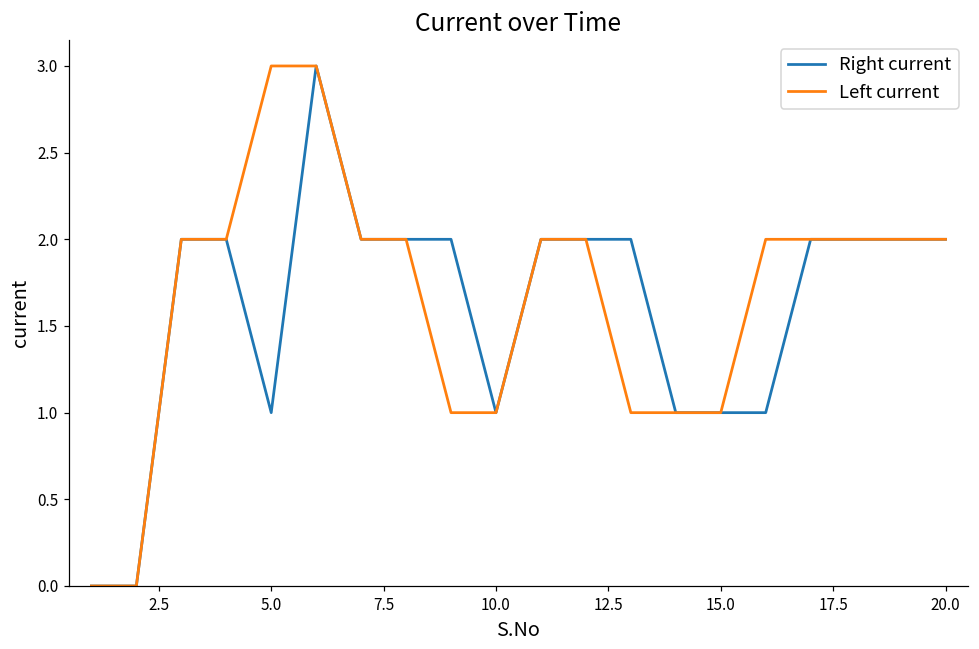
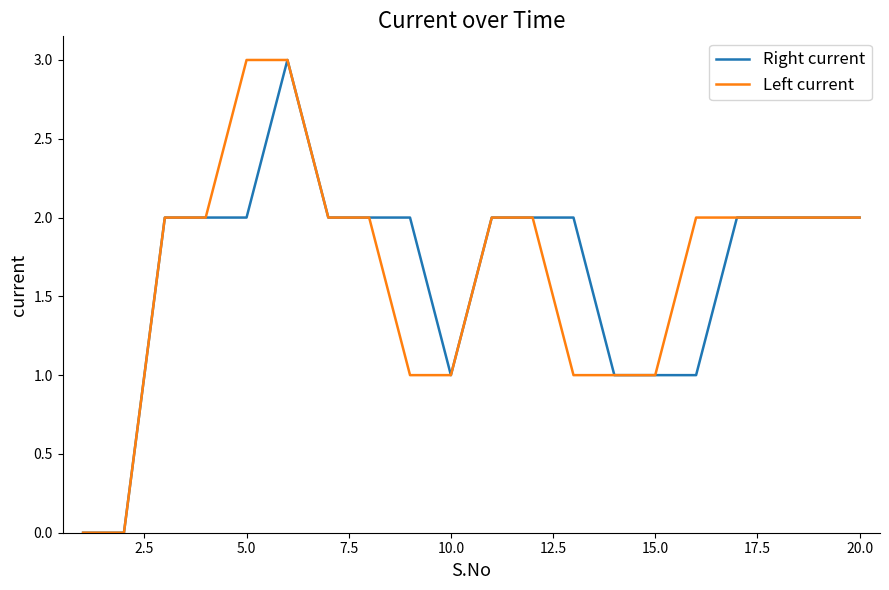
Right current, 5.0: 1 -> 2
